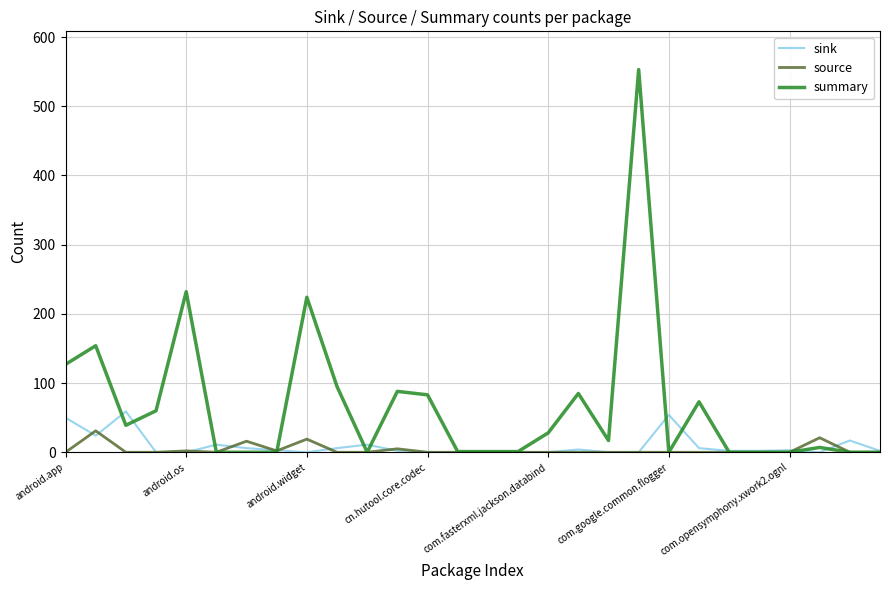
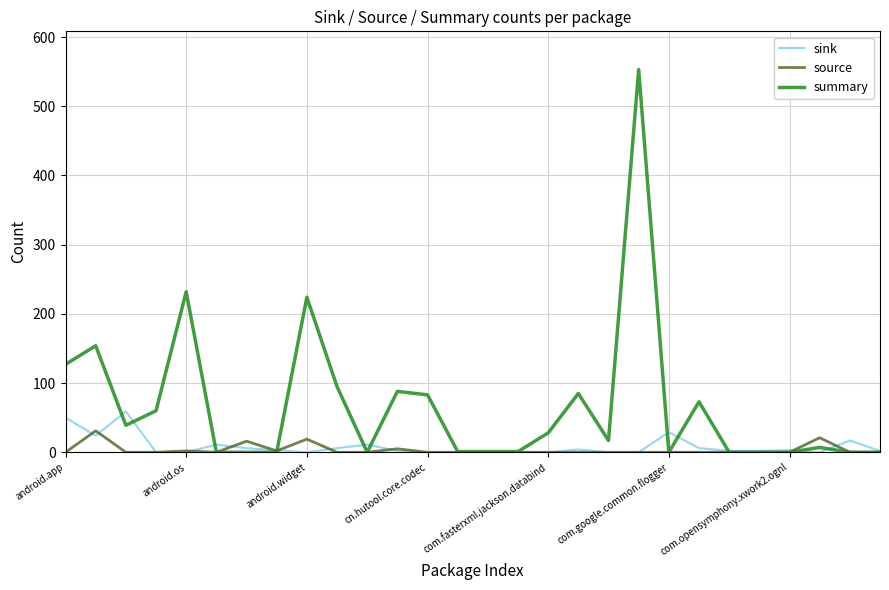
sink, com.google.common.flogger: 50 -> 30
